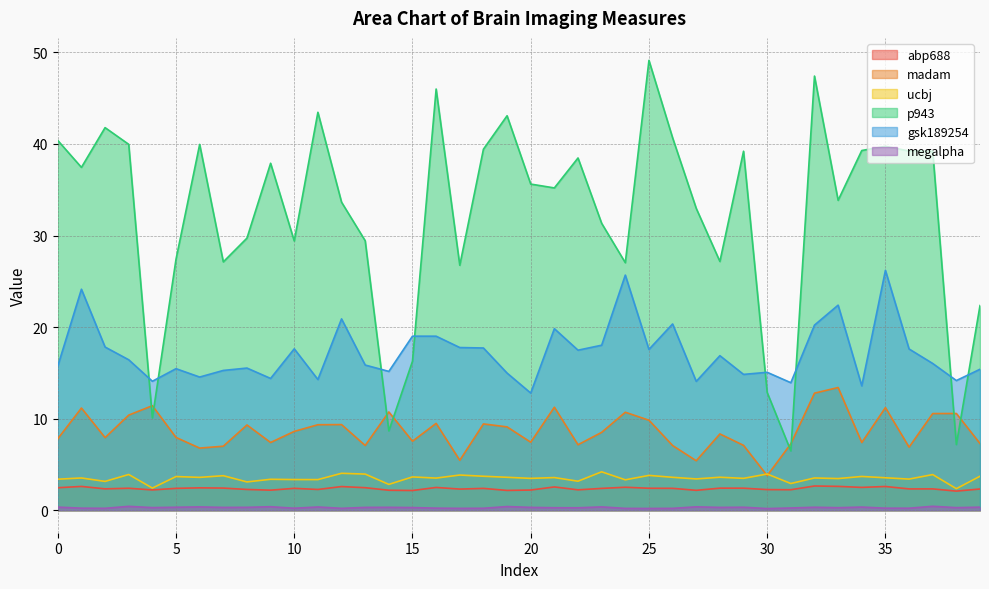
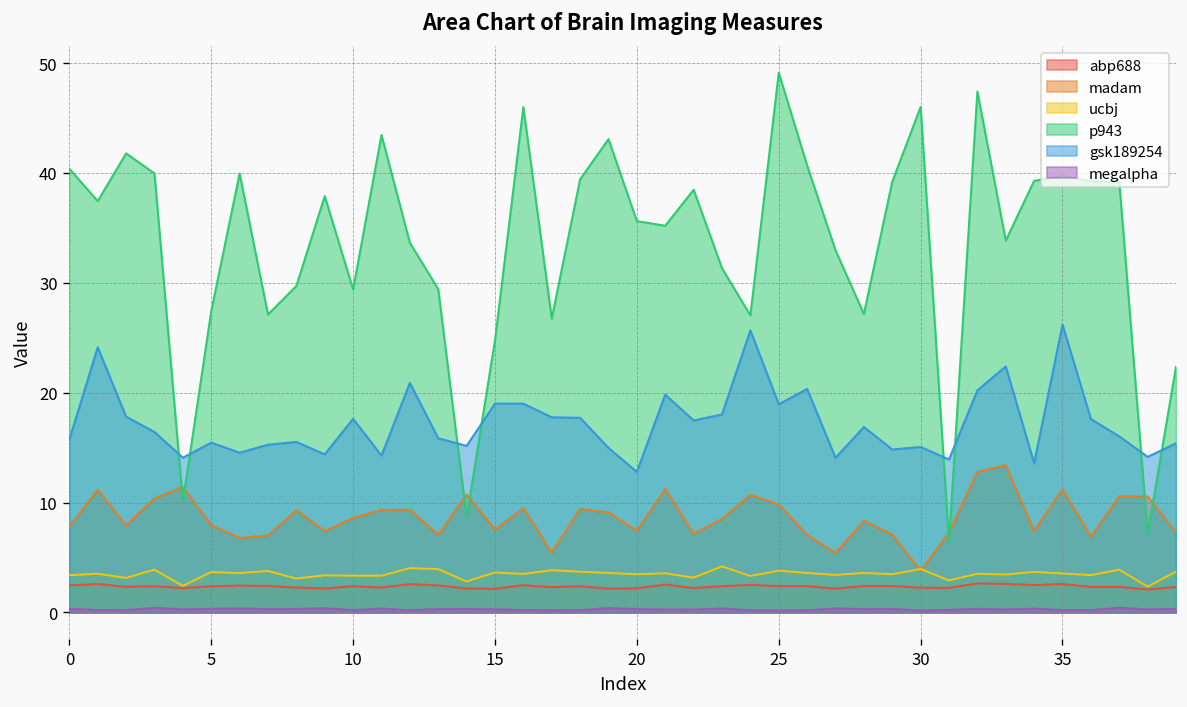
p943, 15: 16 -> 25
gsk189254, 25: 18 -> 19
p943, 30: 13 -> 46
